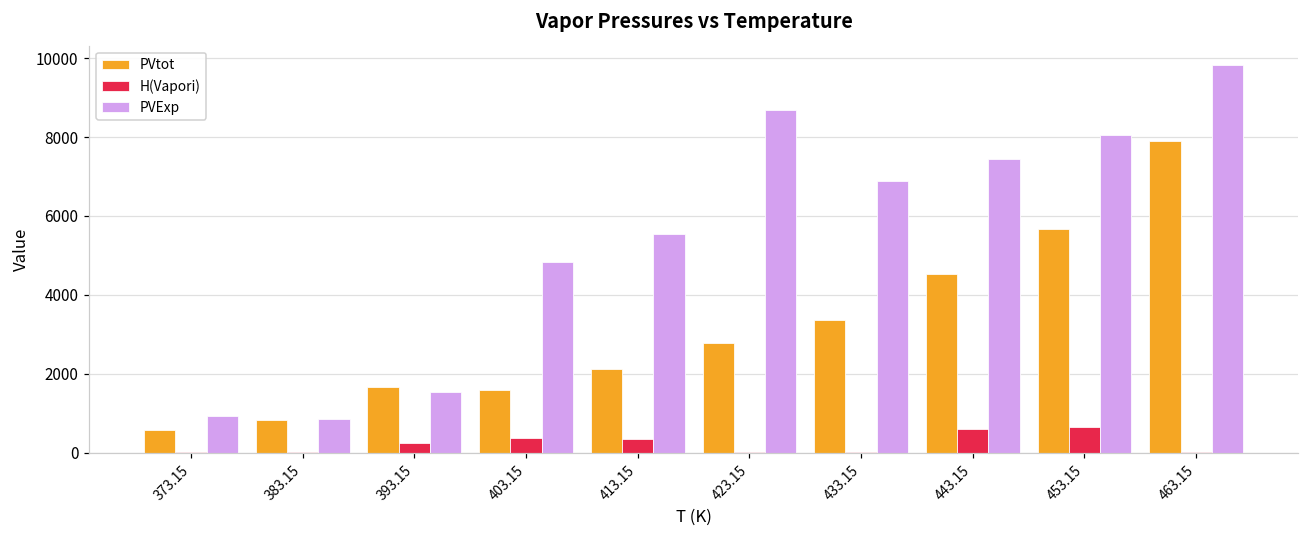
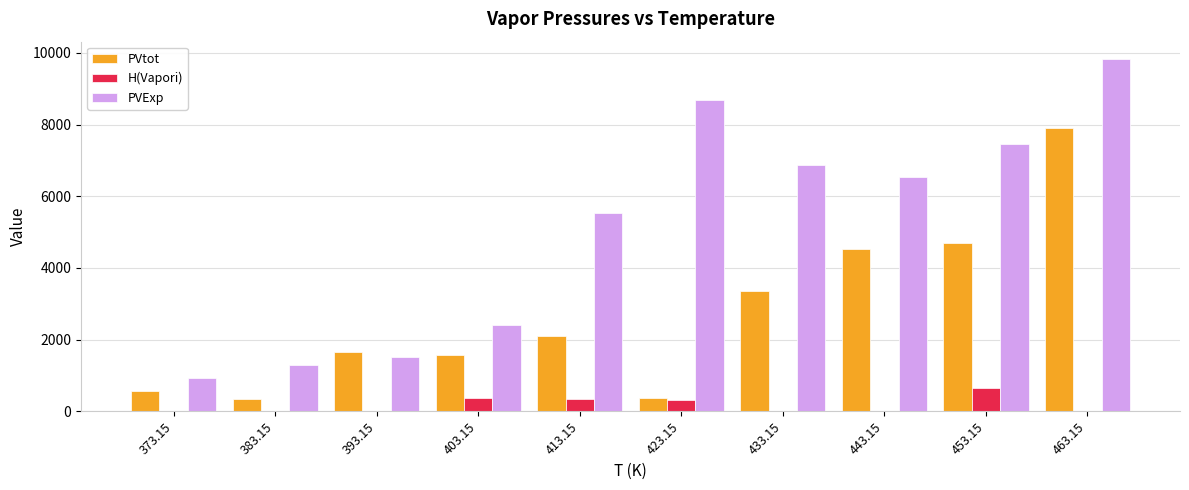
PVtot, 383.15: 800 -> 300
PVExp, 383.15: 800 -> 1300
H(Vapori), 393.15: 200 -> 0
PVExp, 403.15: 4800 -> 2400
PVtot, 423.15: 2800 -> 400
H(Vapori), 423.15: 0 -> 300
H(Vapori), 443.15: 600 -> 0
PVExp, 443.15: 7400 -> 6500
PVtot, 453.15: 5700 -> 4700
PVExp, 453.15: 8100 -> 7500
